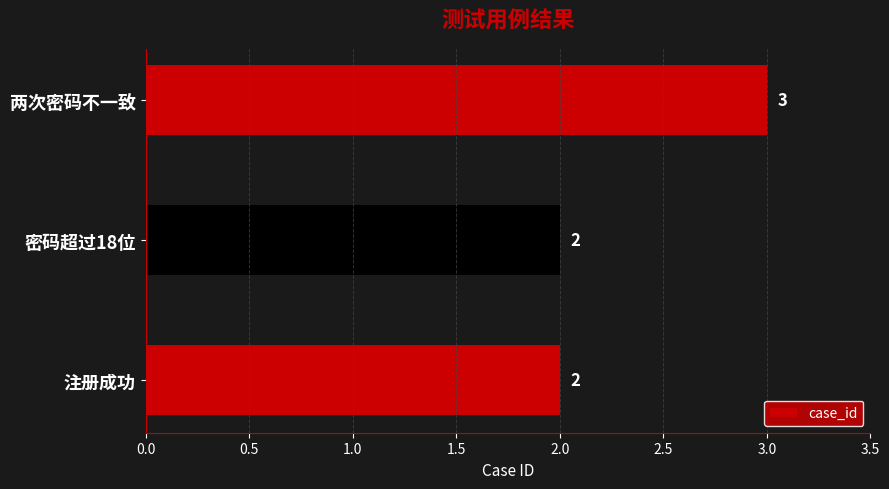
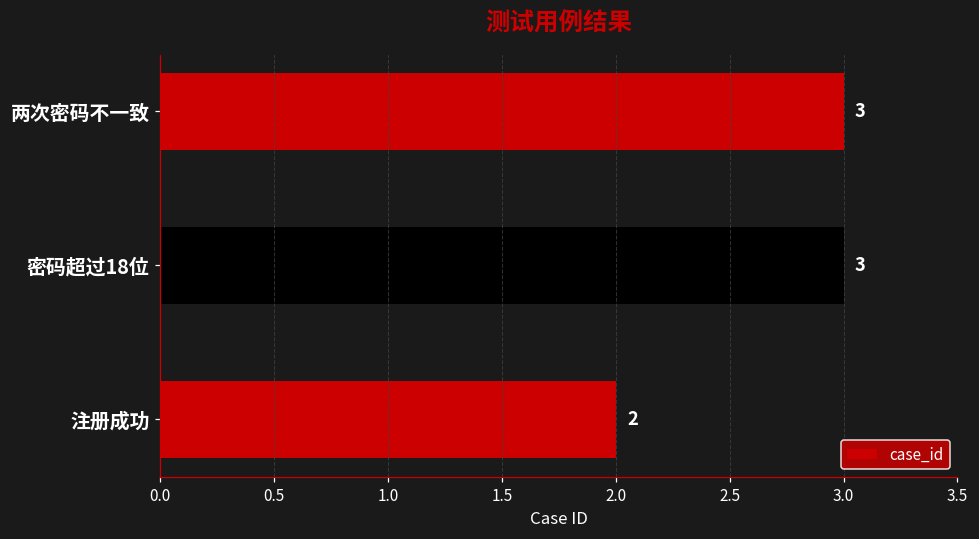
密码超过18位: 2 -> 3
